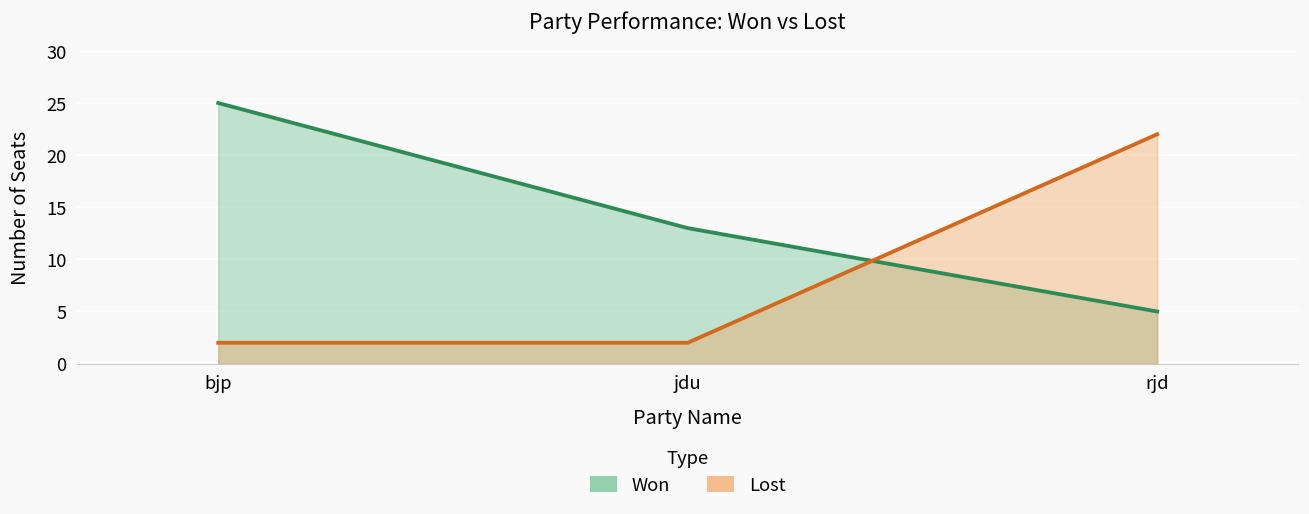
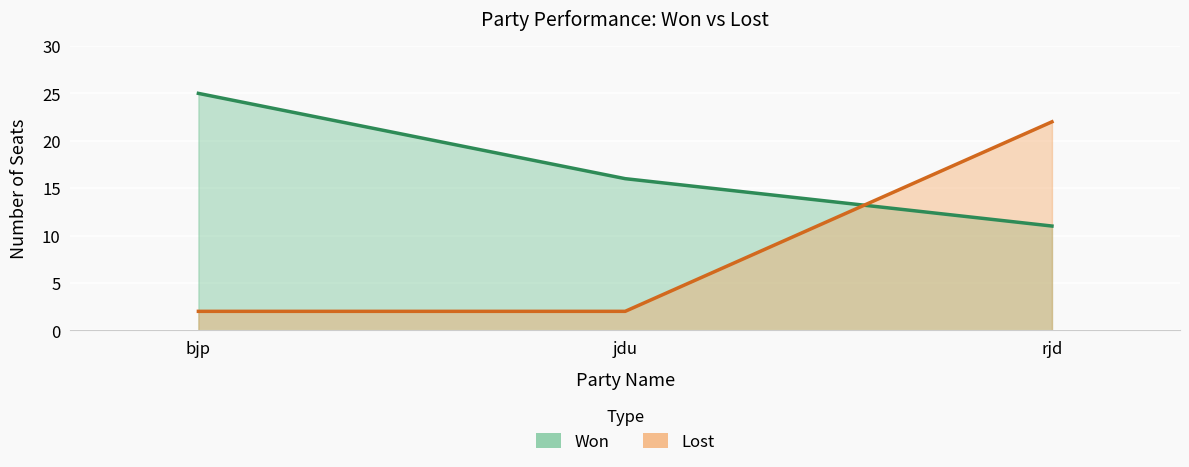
Won, jdu: 13 -> 16
Won, rjd: 5 -> 11
